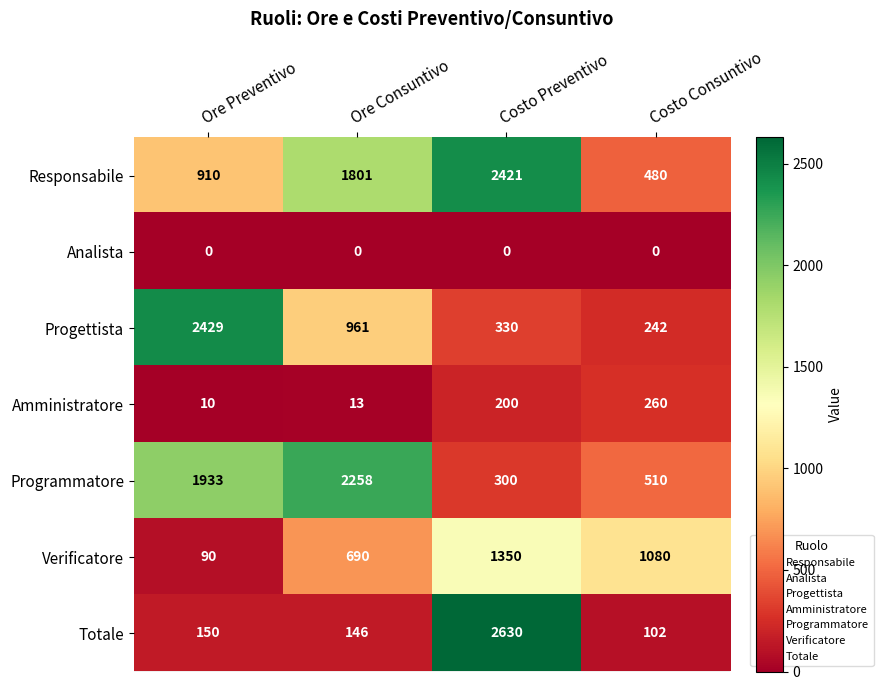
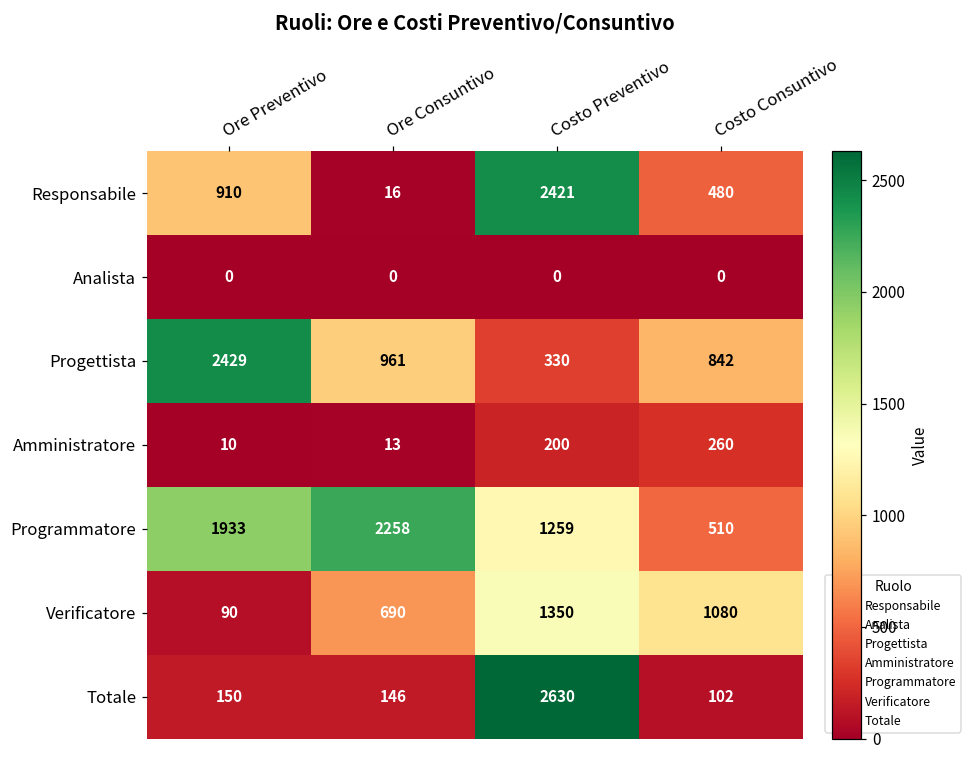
Responsabile, Ore Consuntivo: 1801 -> 16
Progettista, Costo Consuntivo: 242 -> 842
Programmatore, Costo Preventivo: 300 -> 1259
